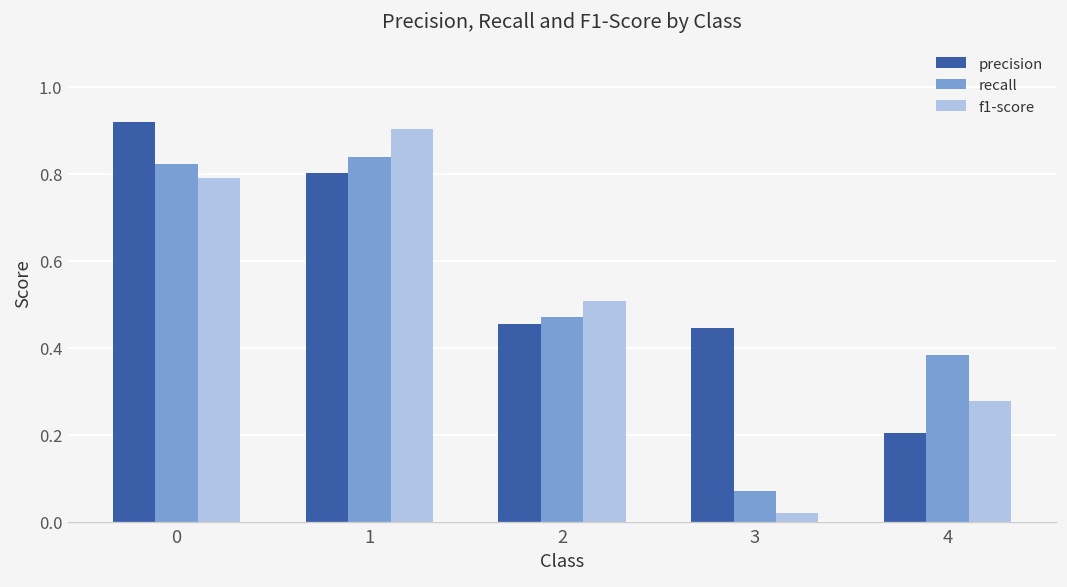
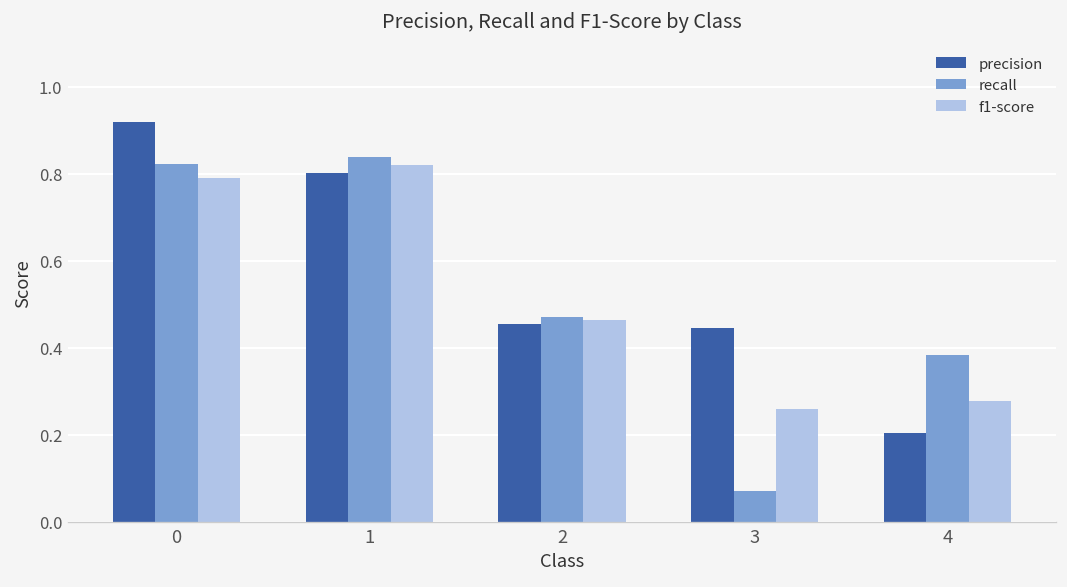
f1-score, 1: 0.90 -> 0.82
f1-score, 2: 0.51 -> 0.46
f1-score, 3: 0.02 -> 0.26
